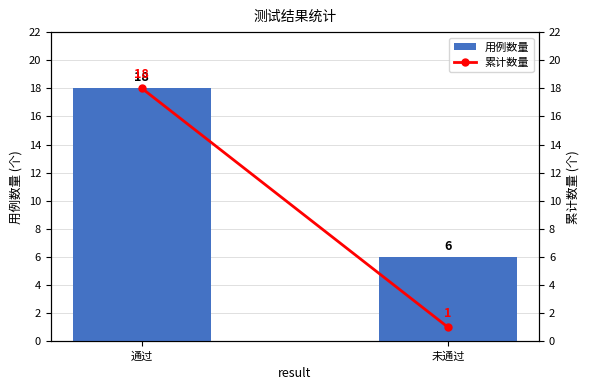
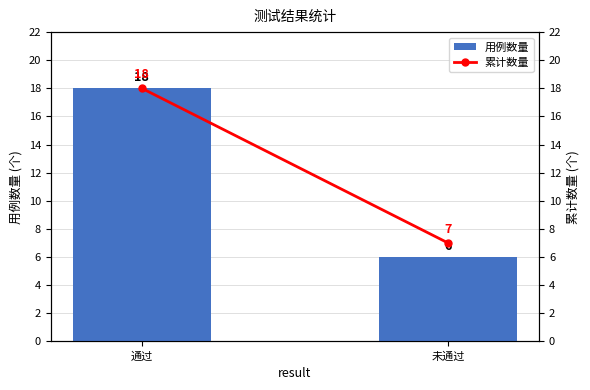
累计数量, 未通过: 1 -> 7
